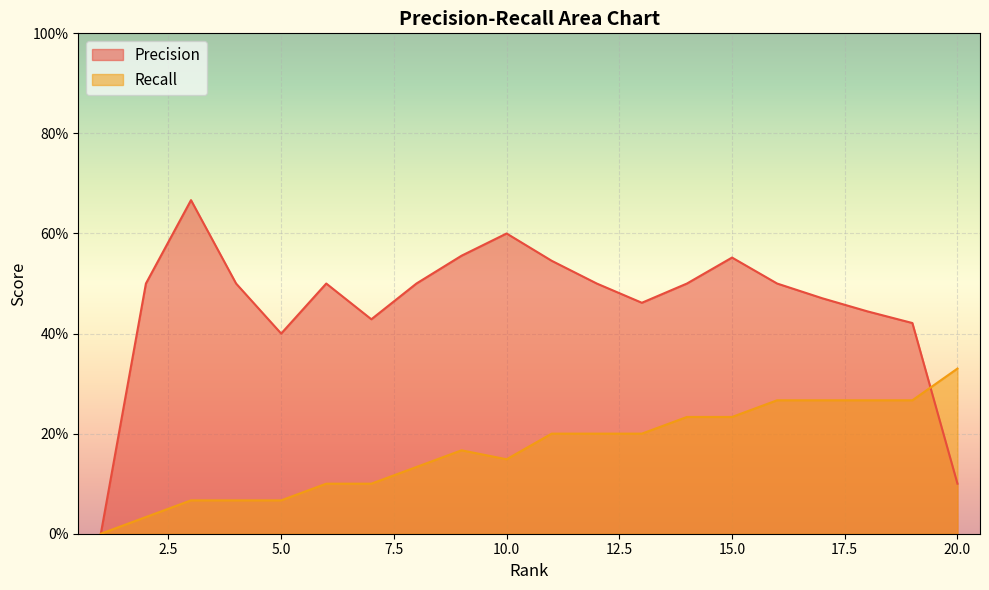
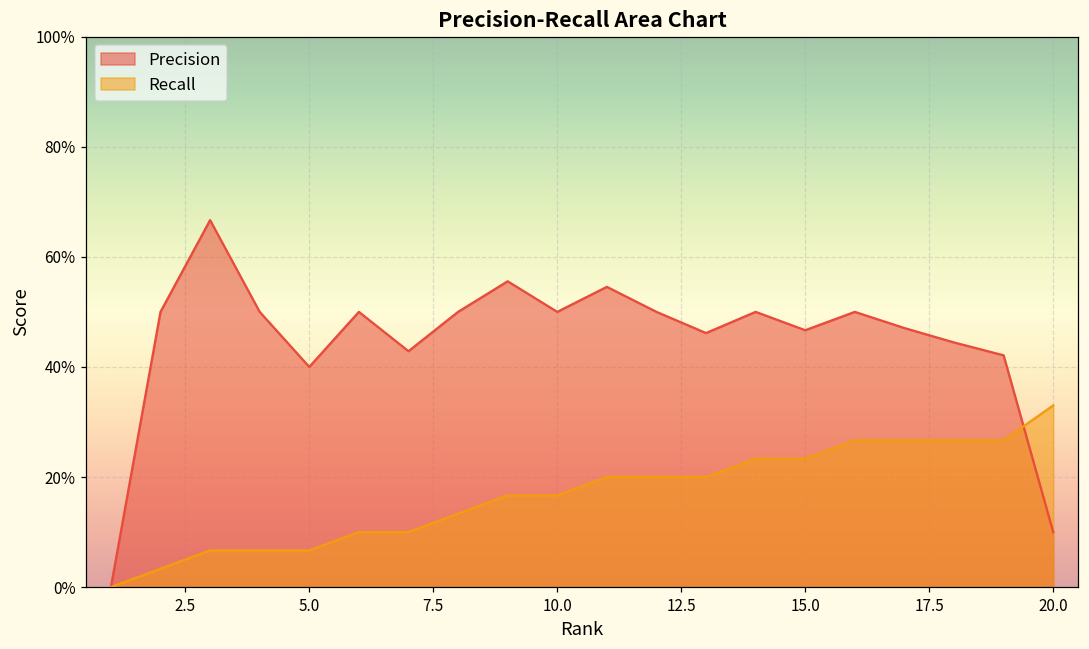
Precision, 10.0: 60% -> 50%
Recall, 10.0: 15% -> 17%
Precision, 15.0: 55% -> 47%
